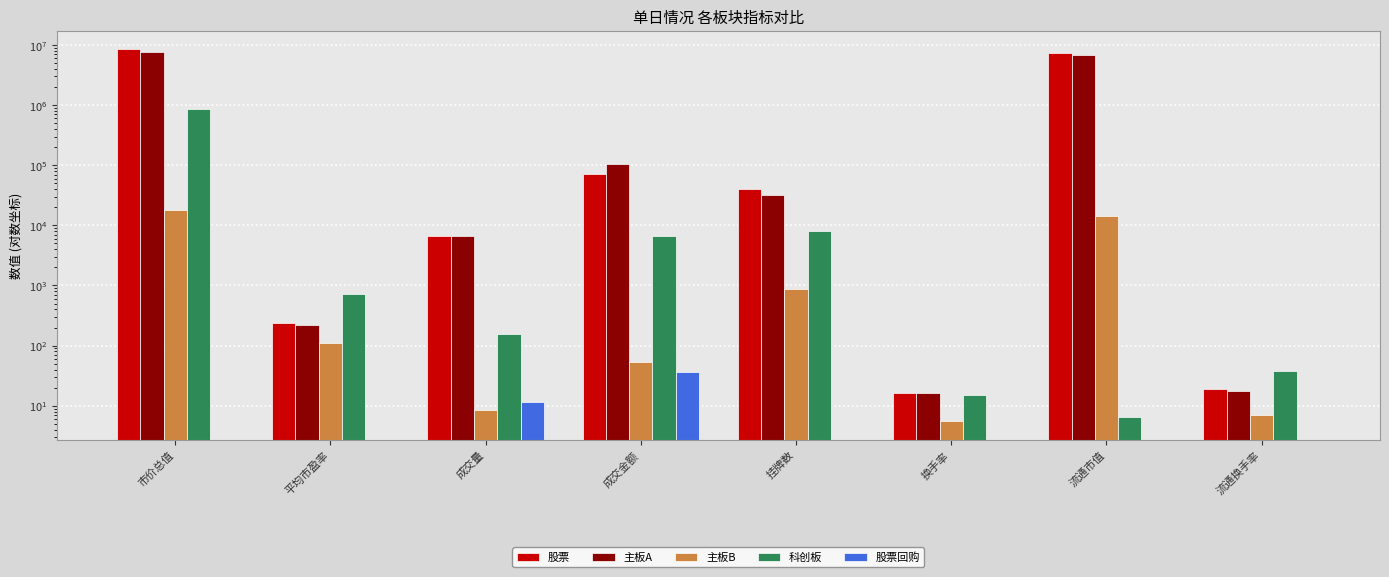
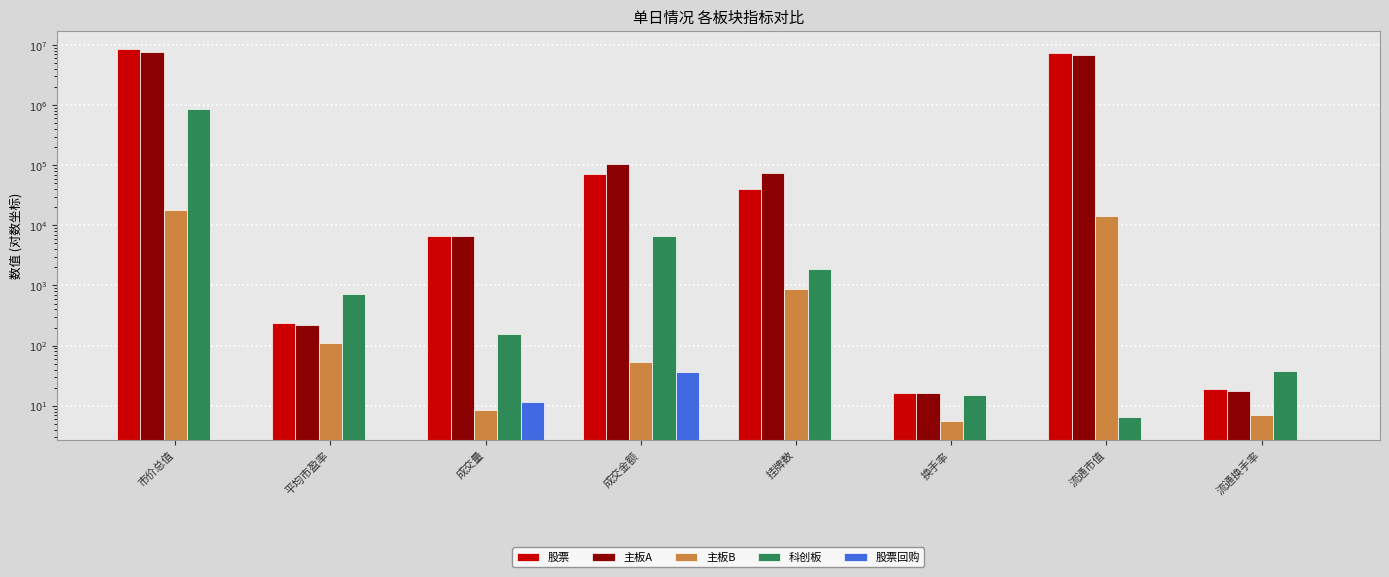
主板A, 挂牌数: 30000 -> 80000
科创板, 挂牌数: 8000 -> 1900
